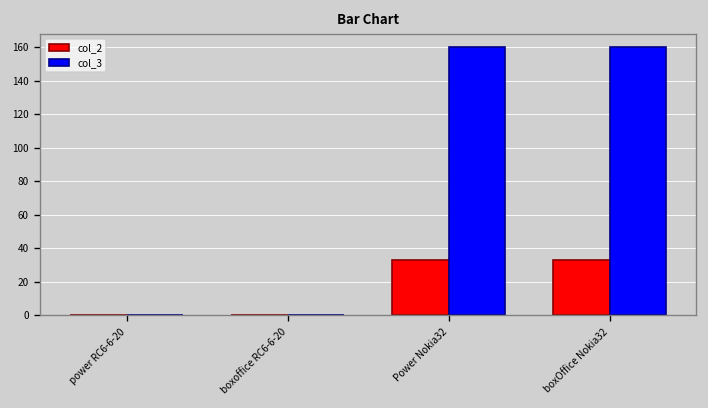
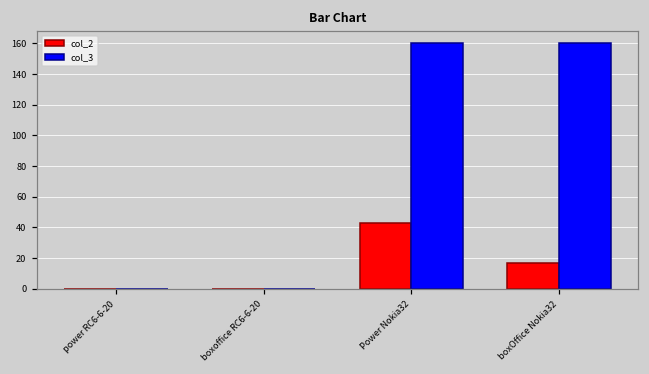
col_2, Power Nokia32: 33 -> 43
col_2, boxOffice Nokia32: 33 -> 17
